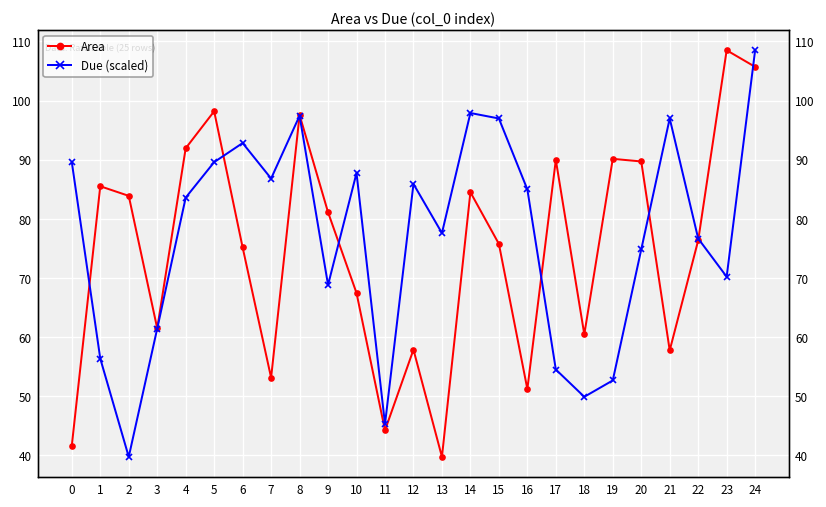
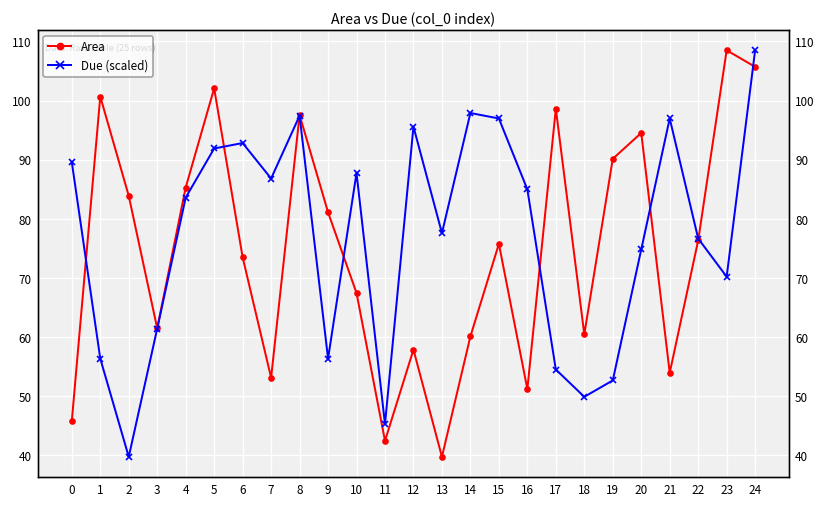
Area, 0: 42 -> 46
Area, 1: 86 -> 101
Area, 4: 92 -> 85
Area, 5: 98 -> 102
Due (scaled), 5: 90 -> 92
Area, 6: 75 -> 73
Due (scaled), 9: 69 -> 56
Area, 11: 44 -> 42
Due (scaled), 12: 86 -> 96
Area, 14: 84 -> 60
Area, 17: 90 -> 99
Area, 20: 90 -> 95
Area, 21: 58 -> 54
